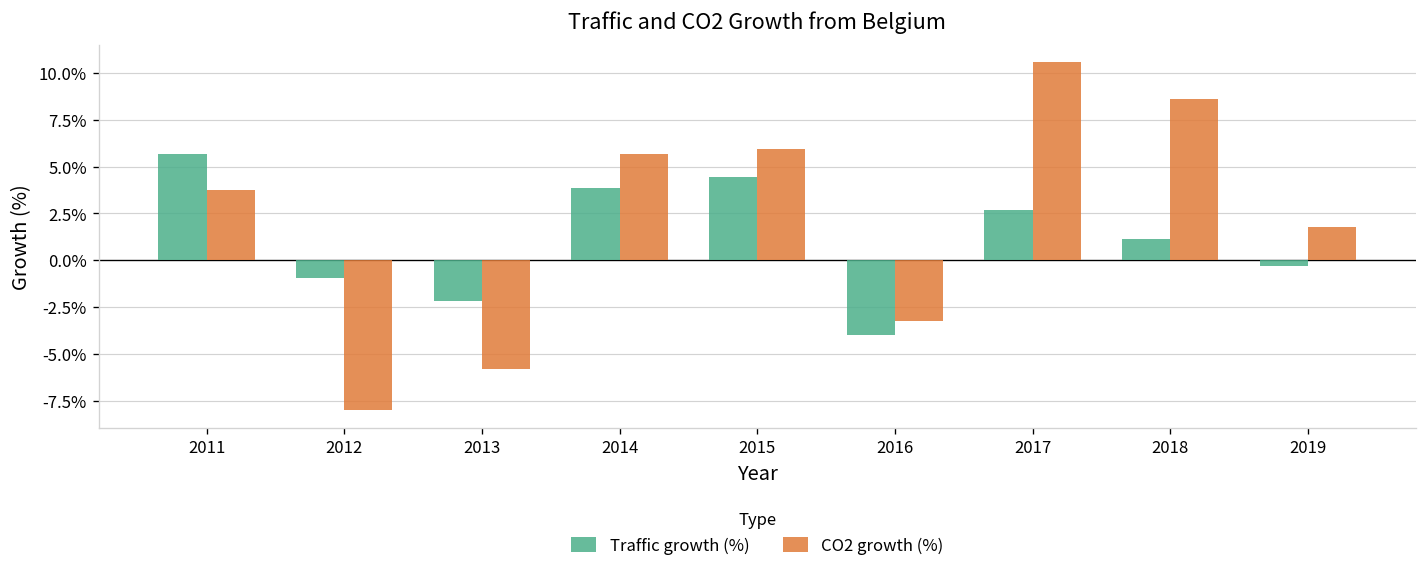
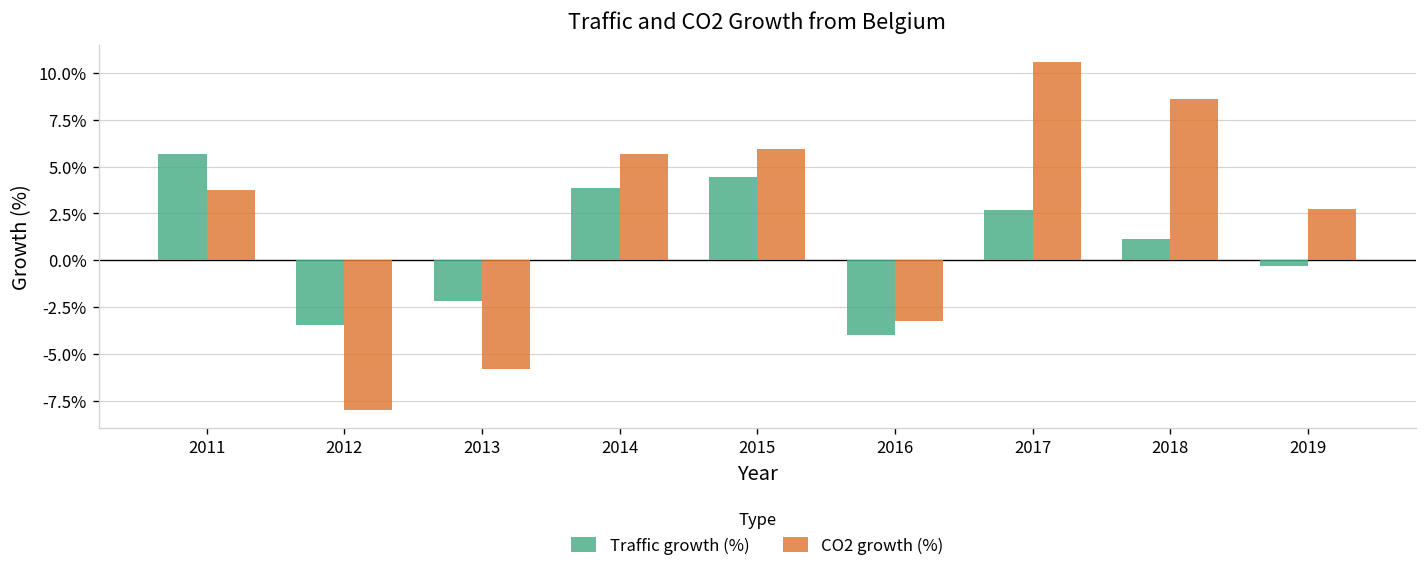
Traffic growth (%), 2012: -0.9% -> -3.5%
CO2 growth (%), 2019: 1.8% -> 2.7%
